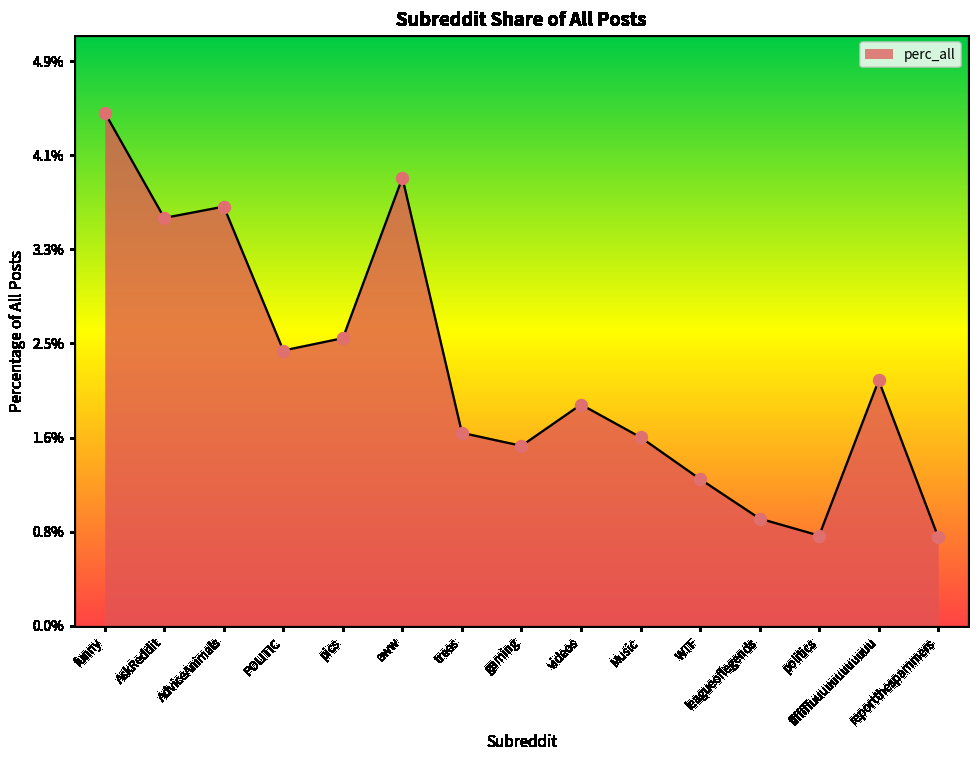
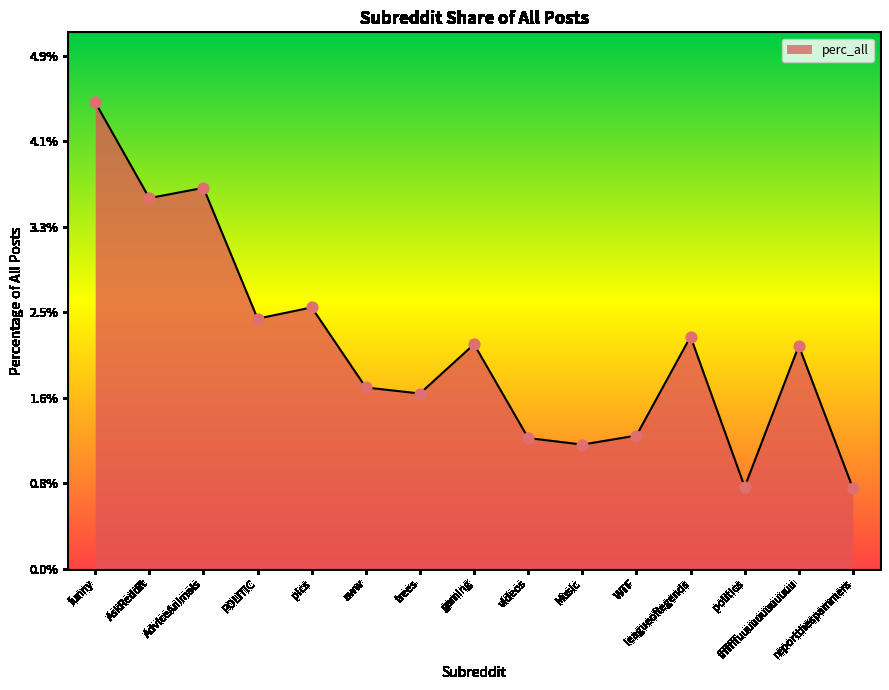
aww: 3.92% -> 1.74%
gaming: 1.57% -> 2.16%
videos: 1.93% -> 1.26%
Music: 1.65% -> 1.20%
leagueoflegends: 0.94% -> 2.23%
